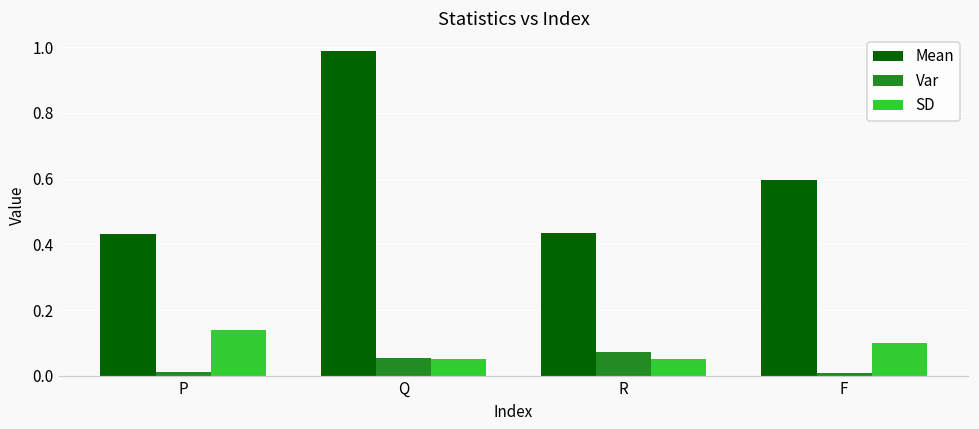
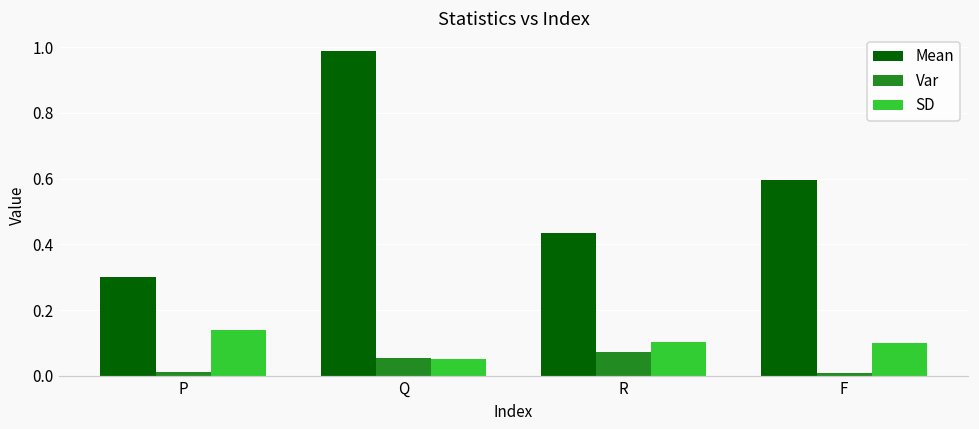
Mean, P: 0.43 -> 0.30
SD, R: 0.05 -> 0.10
